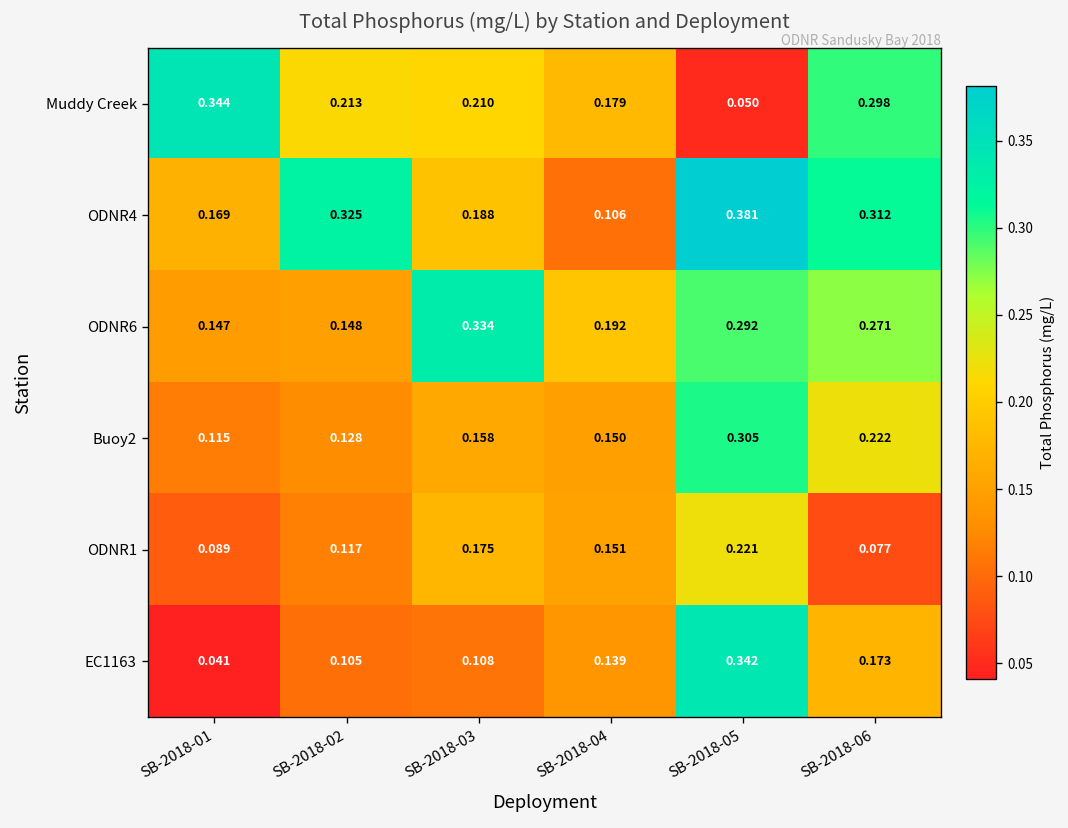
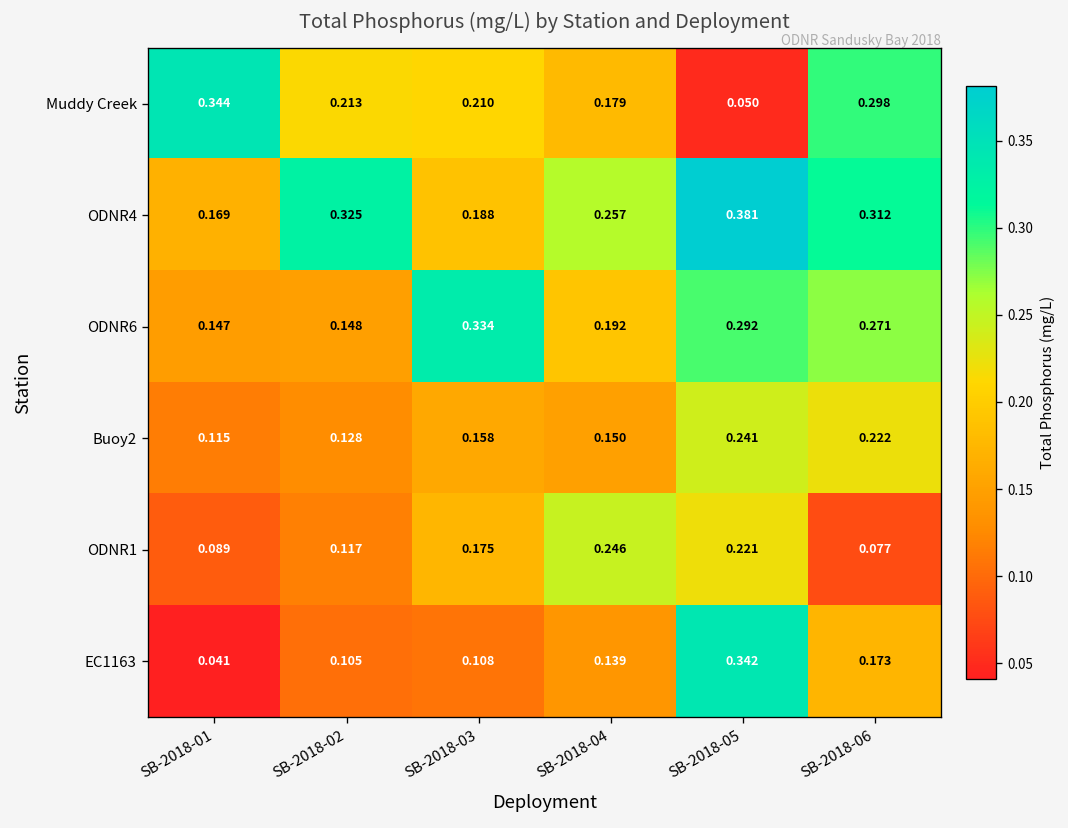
ODNR4, SB-2018-04: 0.106 -> 0.257
Buoy2, SB-2018-05: 0.305 -> 0.241
ODNR1, SB-2018-04: 0.151 -> 0.246
